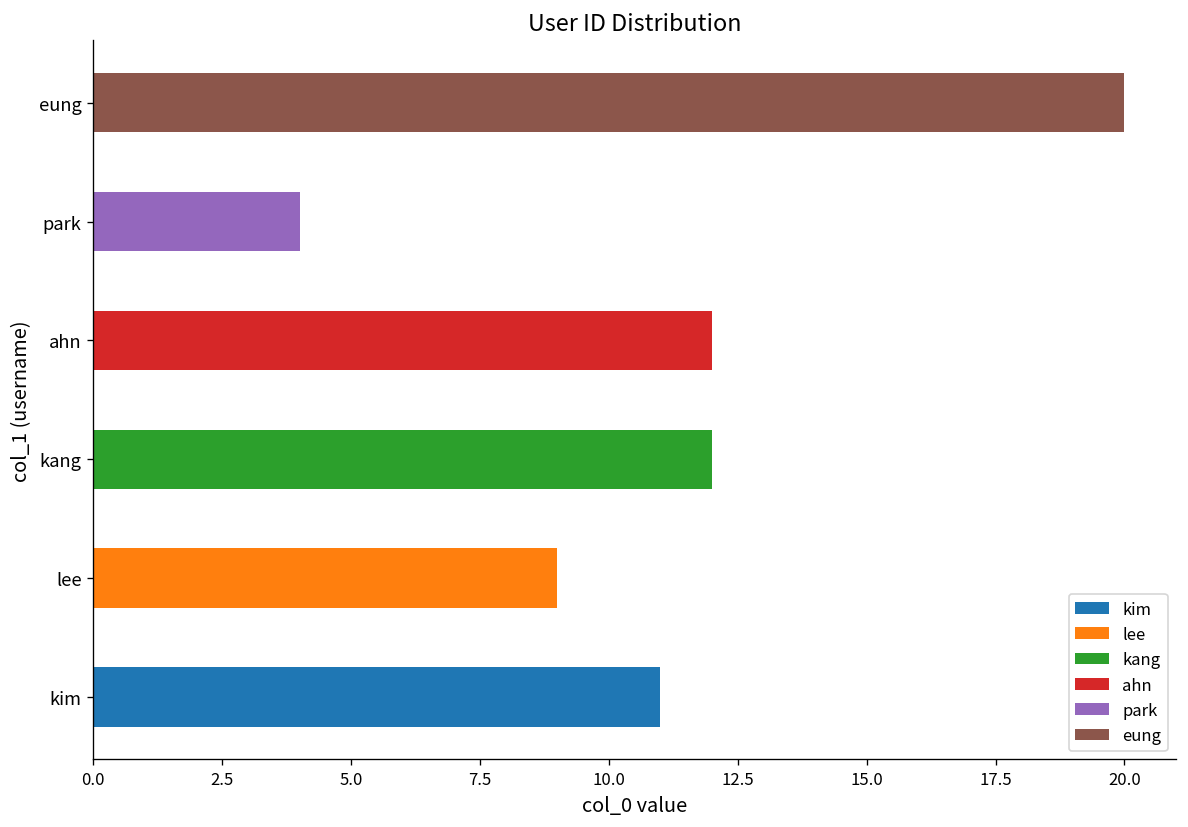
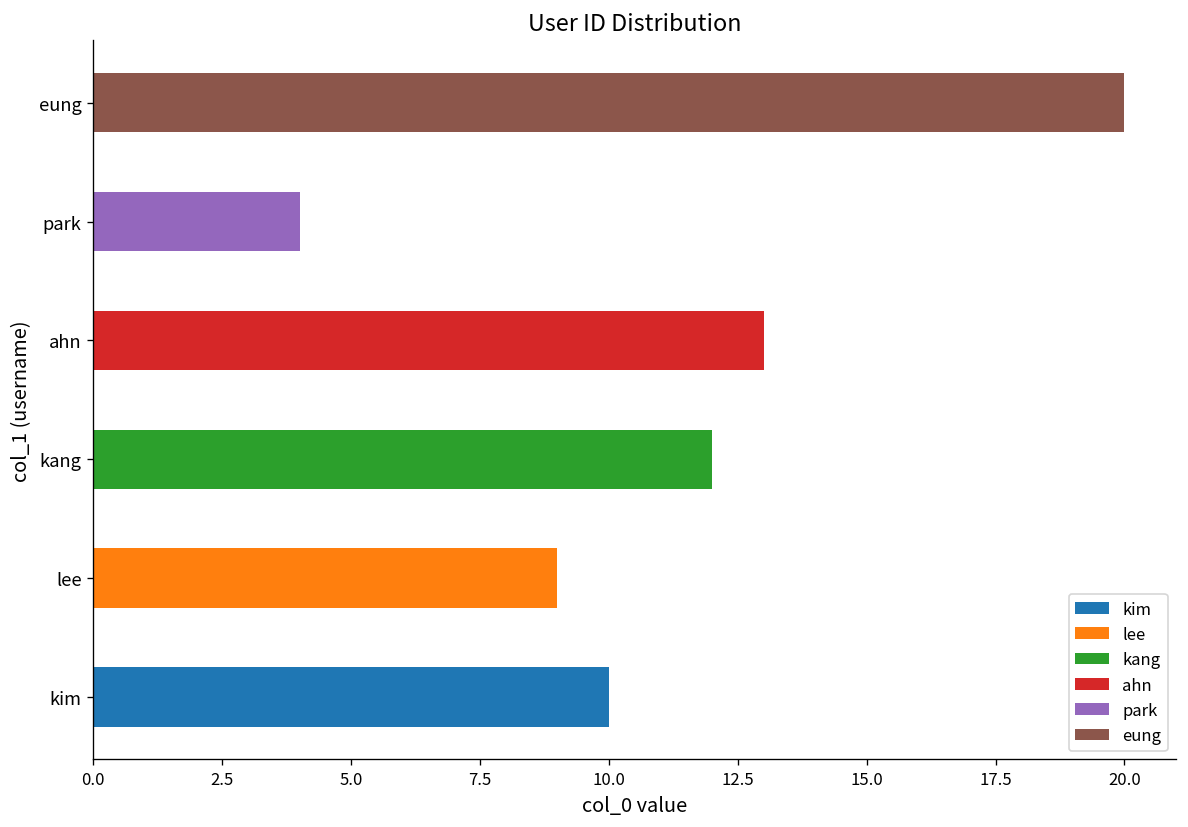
ahn: 12 -> 13
kim: 11 -> 10
